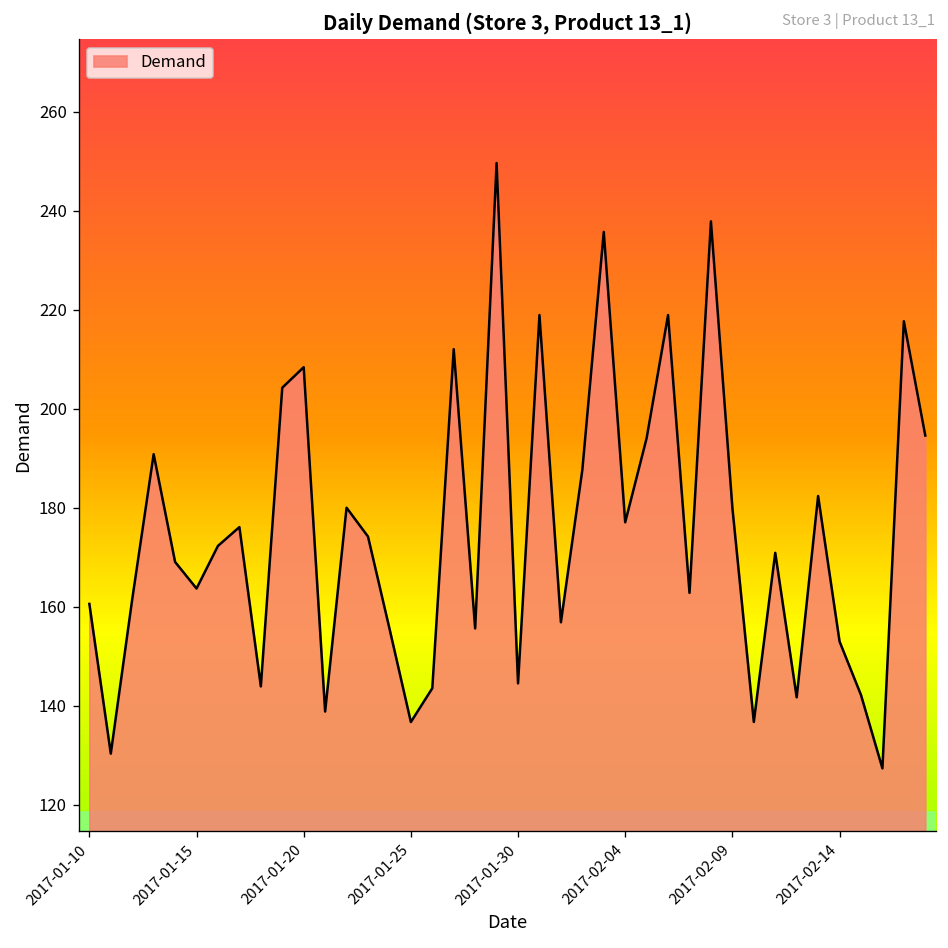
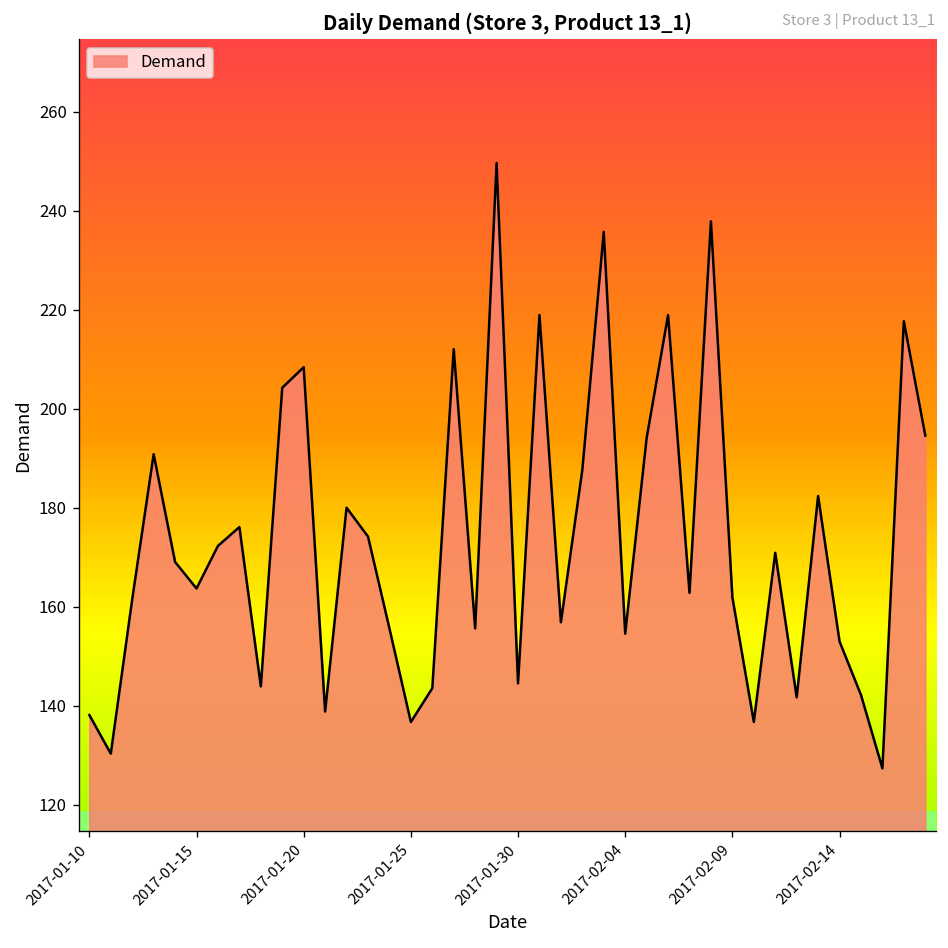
2017-01-10: 161 -> 138
2017-02-04: 177 -> 155
2017-02-09: 180 -> 162
